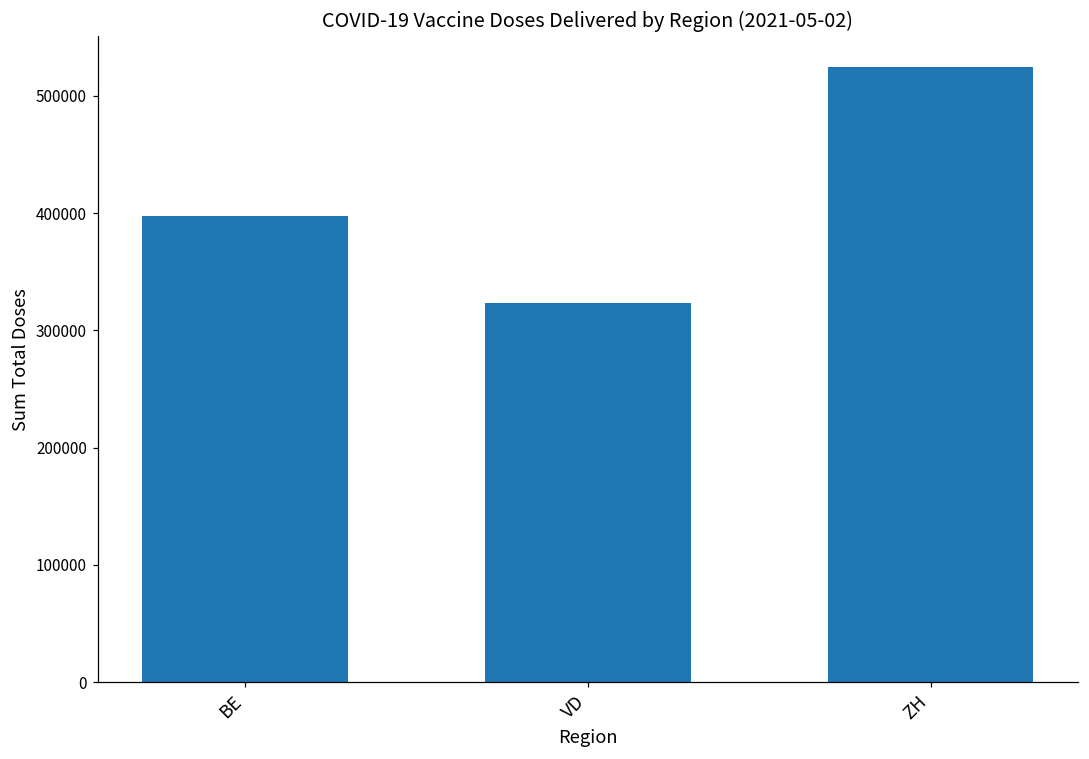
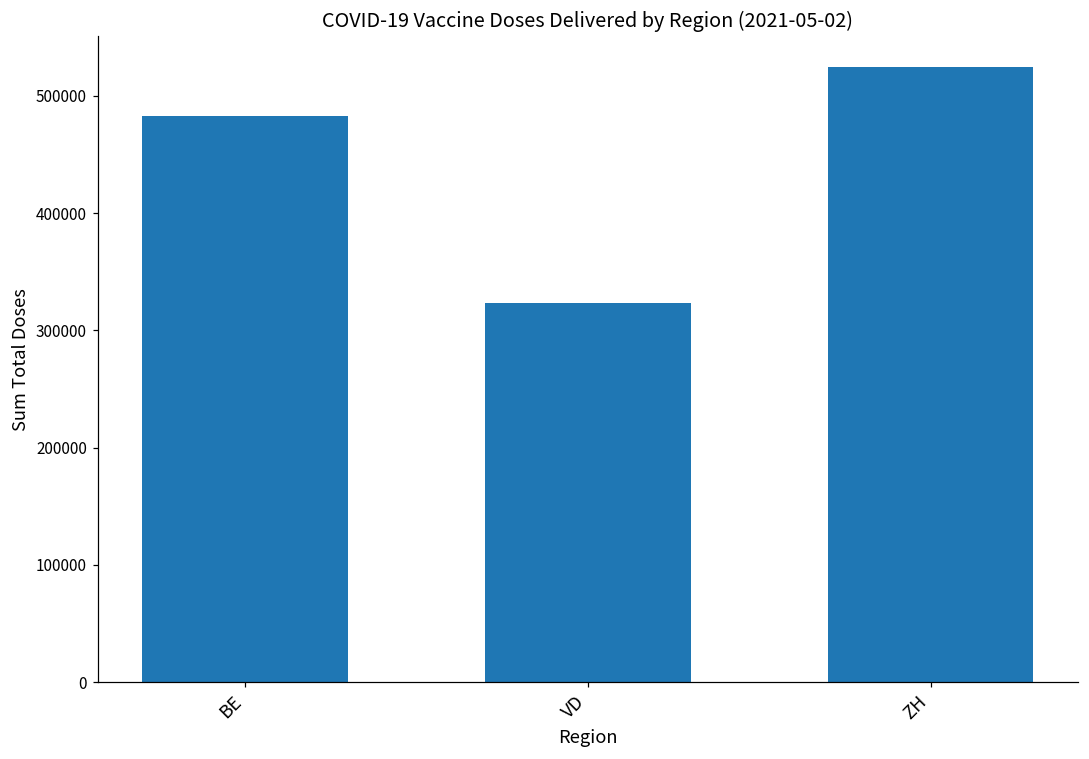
BE: 398000 -> 483000
